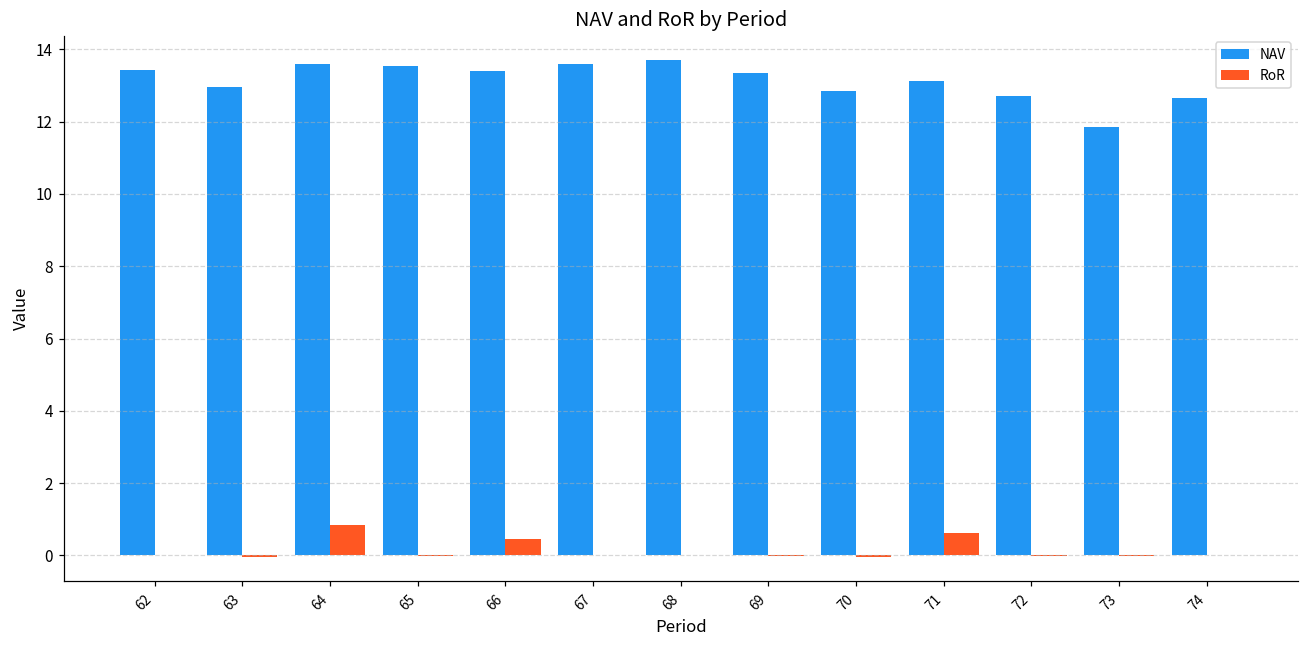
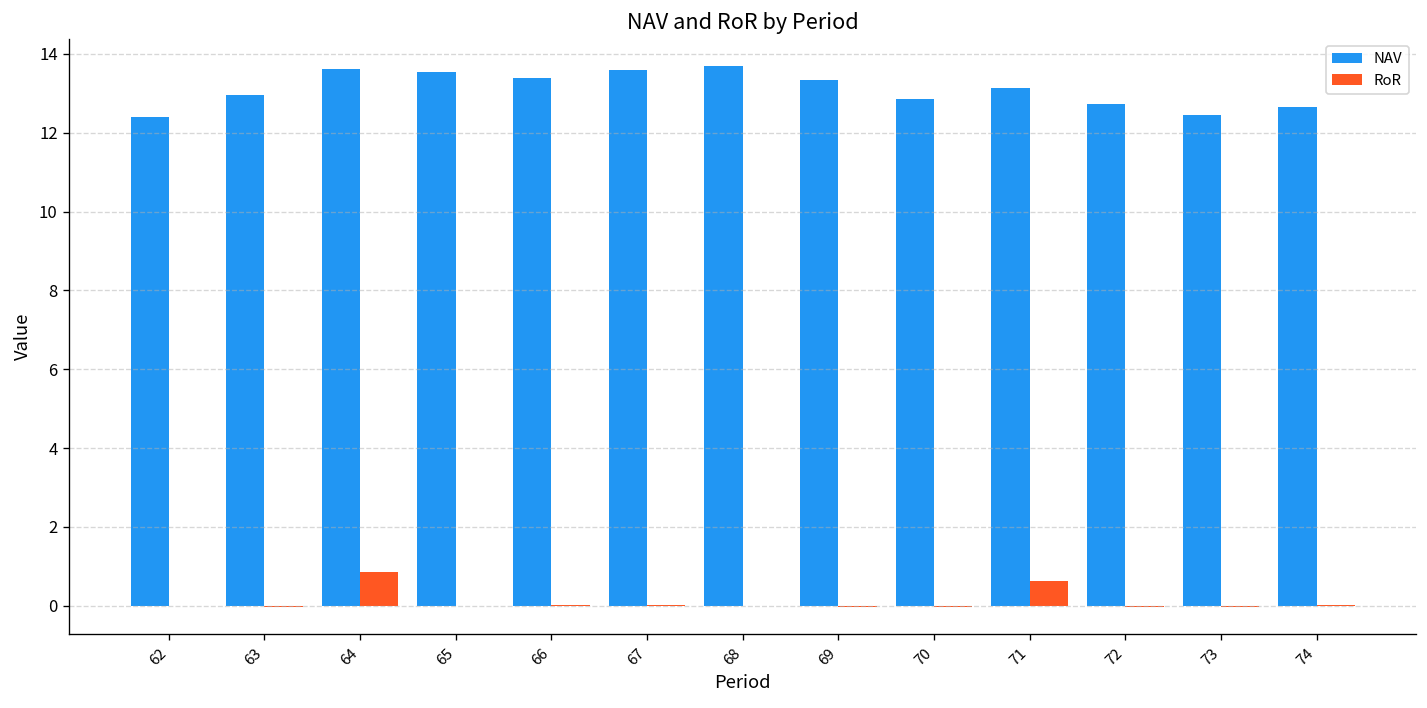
NAV, 62: 13.4 -> 12.4
RoR, 66: 0.5 -> 0.0
NAV, 73: 11.9 -> 12.5
